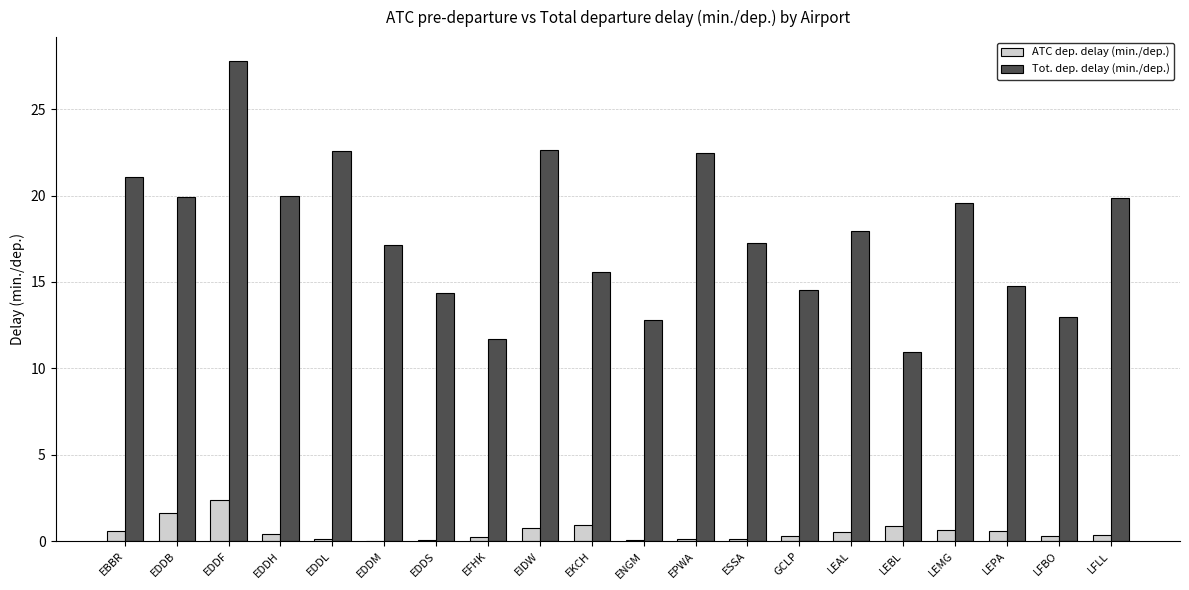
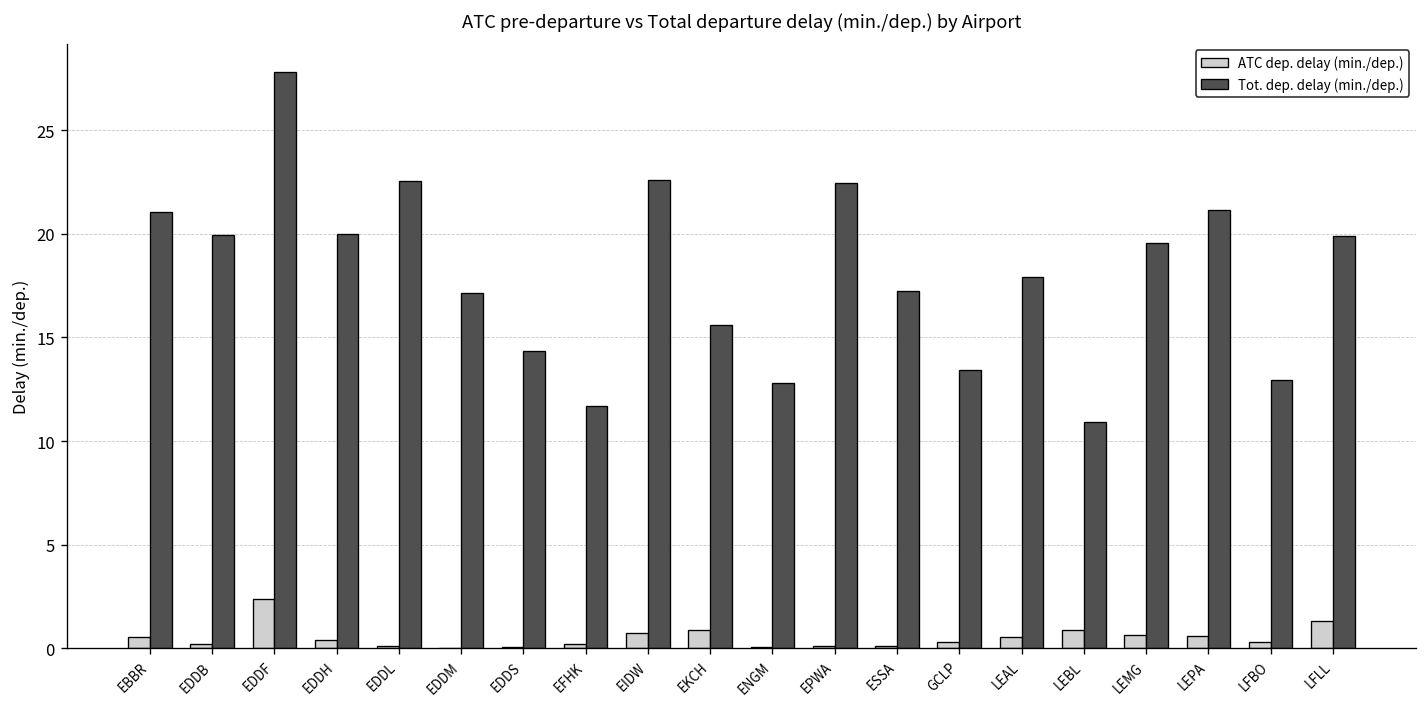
ATC dep. delay (min./dep.), EDDB: 1.6 -> 0.2
Tot. dep. delay (min./dep.), GCLP: 14.5 -> 13.4
Tot. dep. delay (min./dep.), LEPA: 14.8 -> 21.1
ATC dep. delay (min./dep.), LFLL: 0.3 -> 1.3
